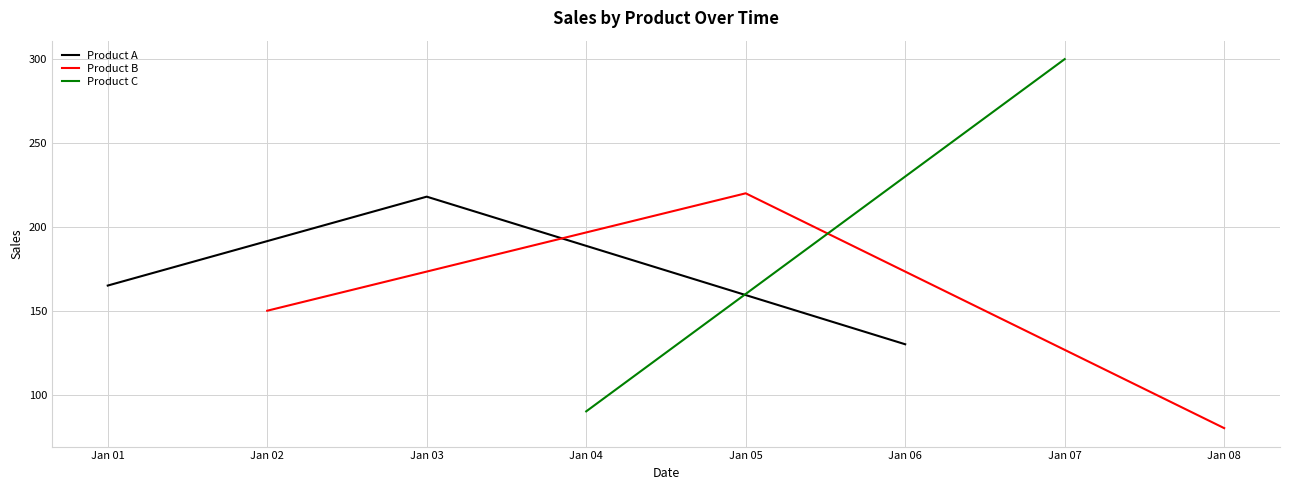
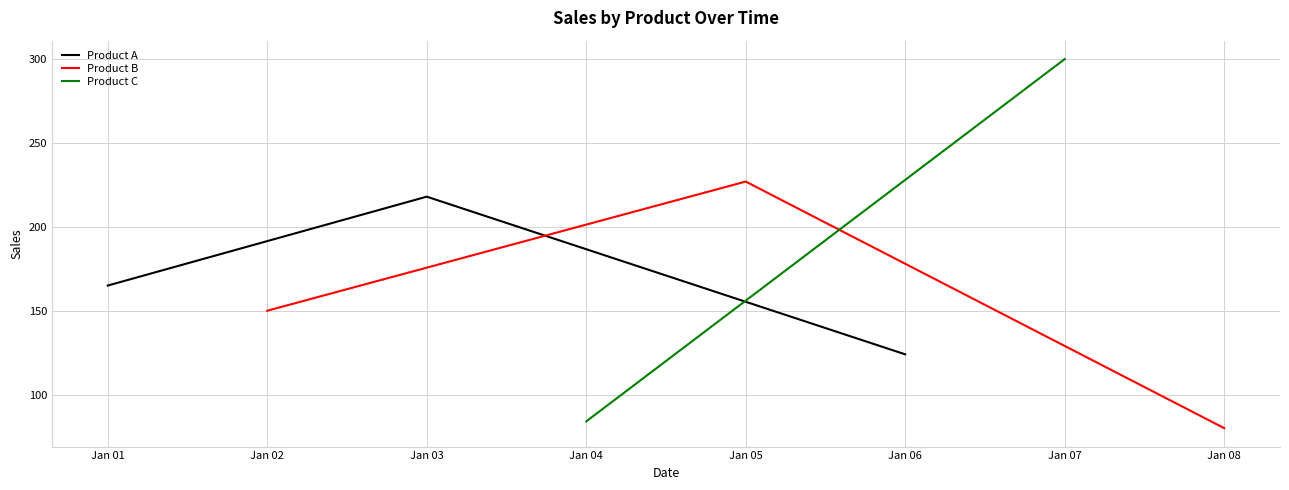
Product C, Jan 04: 90 -> 84
Product B, Jan 05: 220 -> 227
Product A, Jan 06: 130 -> 124
